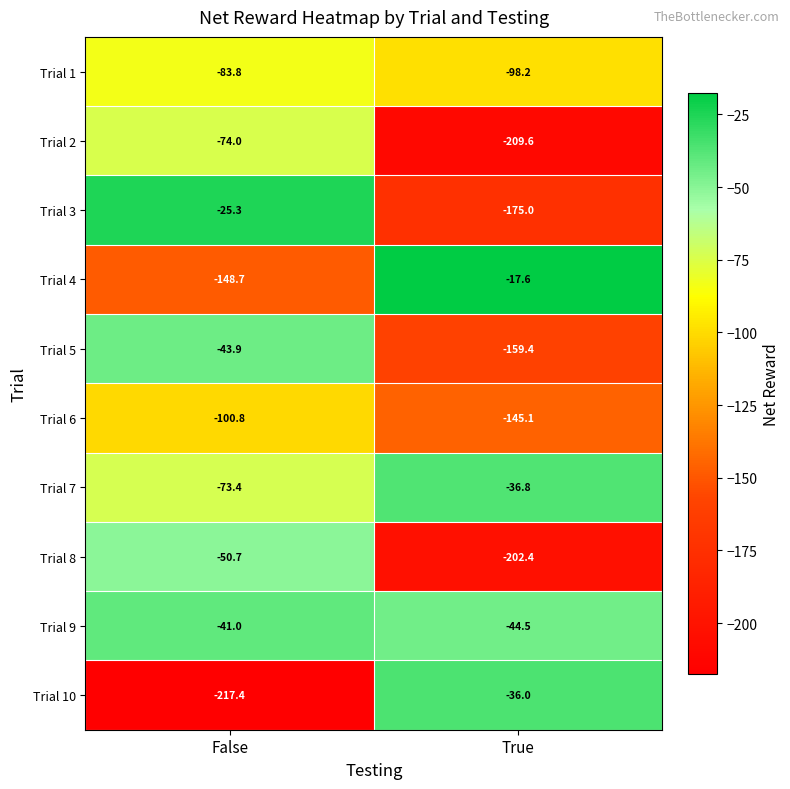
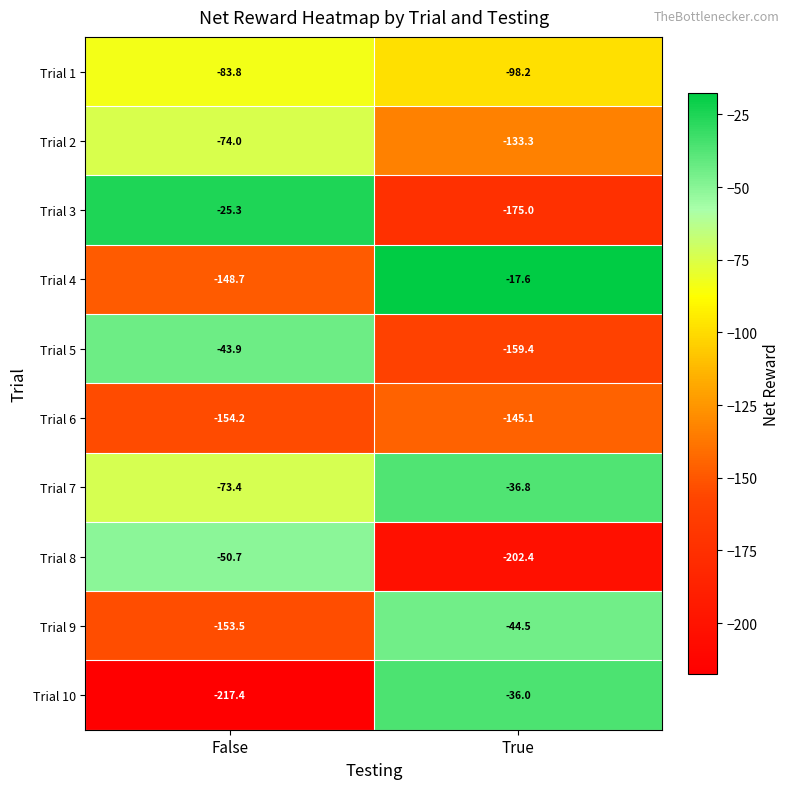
Trial 2, True: -209.6 -> -133.3
Trial 6, False: -100.8 -> -154.2
Trial 9, False: -41.0 -> -153.5
